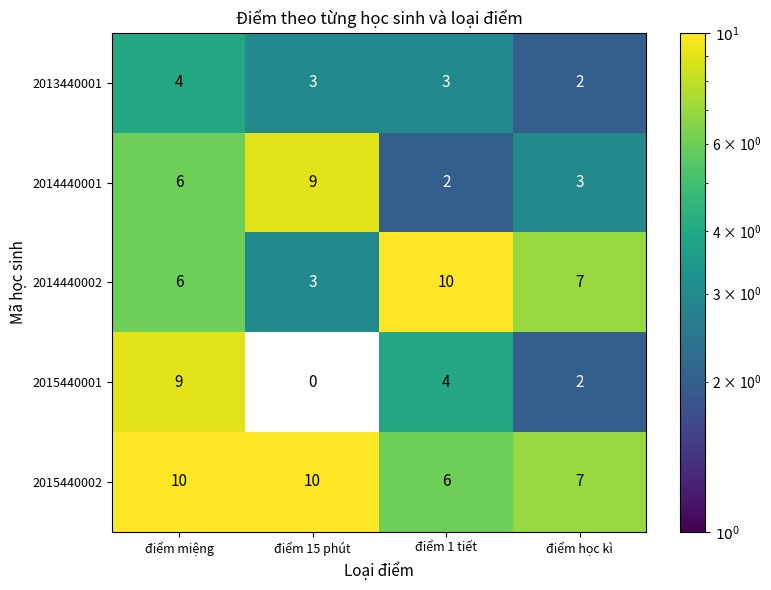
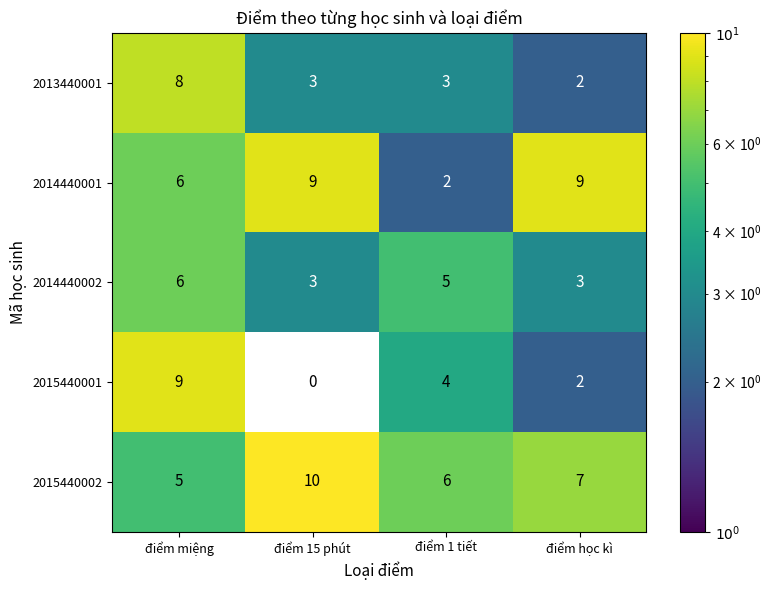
2013440001, điểm miệng: 4 -> 8
2014440001, điểm học kì: 3 -> 9
2014440002, điểm 1 tiết: 10 -> 5
2014440002, điểm học kì: 7 -> 3
2015440002, điểm miệng: 10 -> 5
